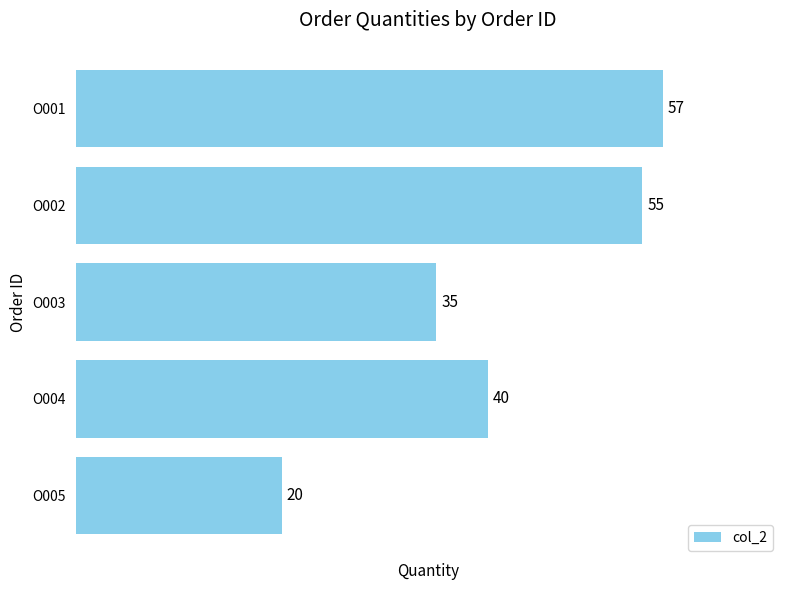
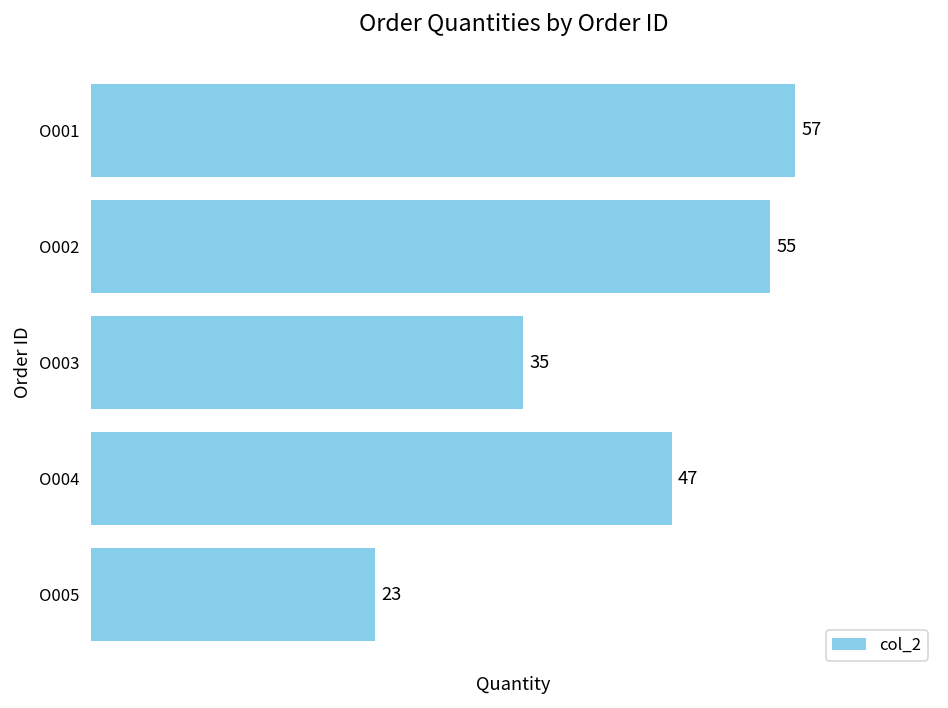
O004: 40 -> 47
O005: 20 -> 23
